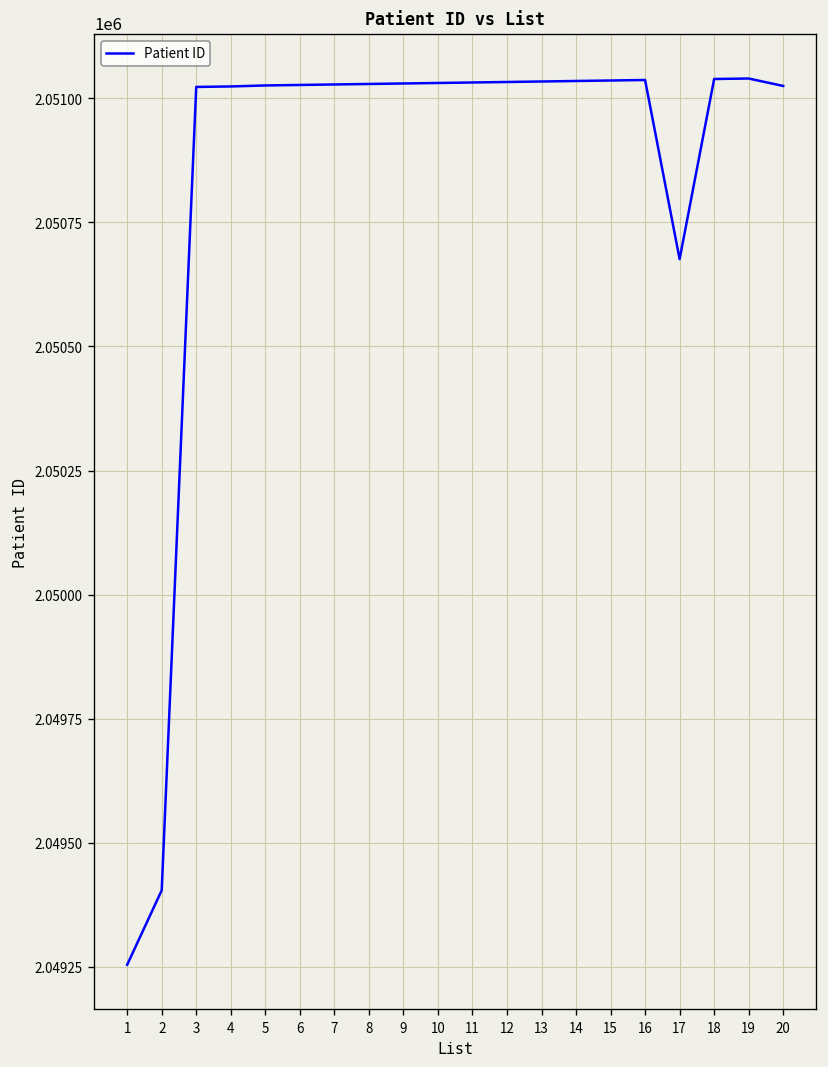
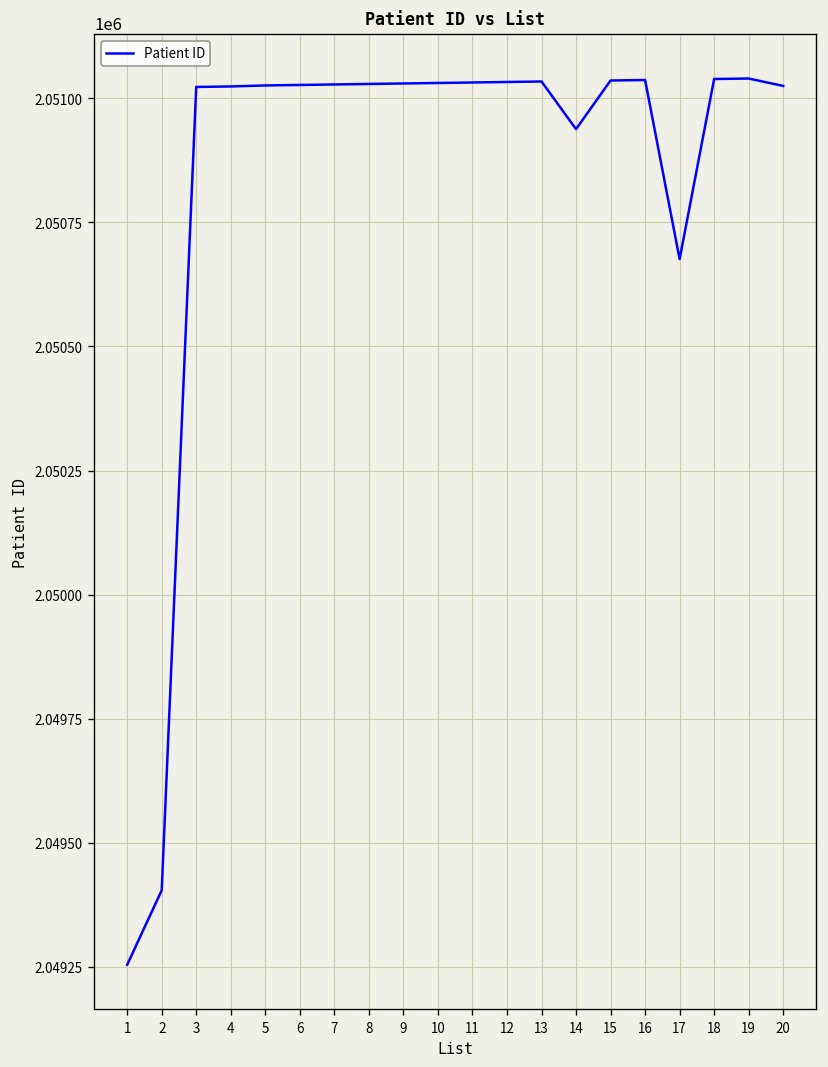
14: 2051040 -> 2050940
